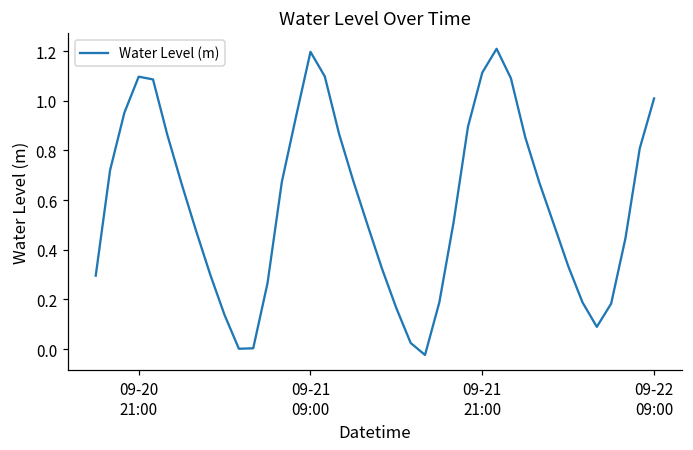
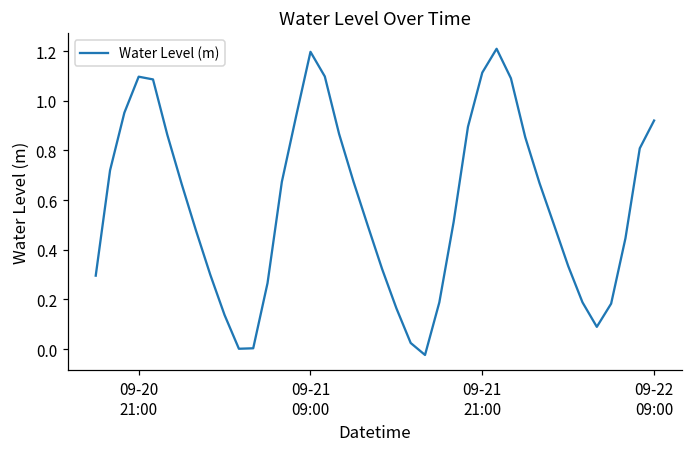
09-22 09:00: 1.01 -> 0.92
